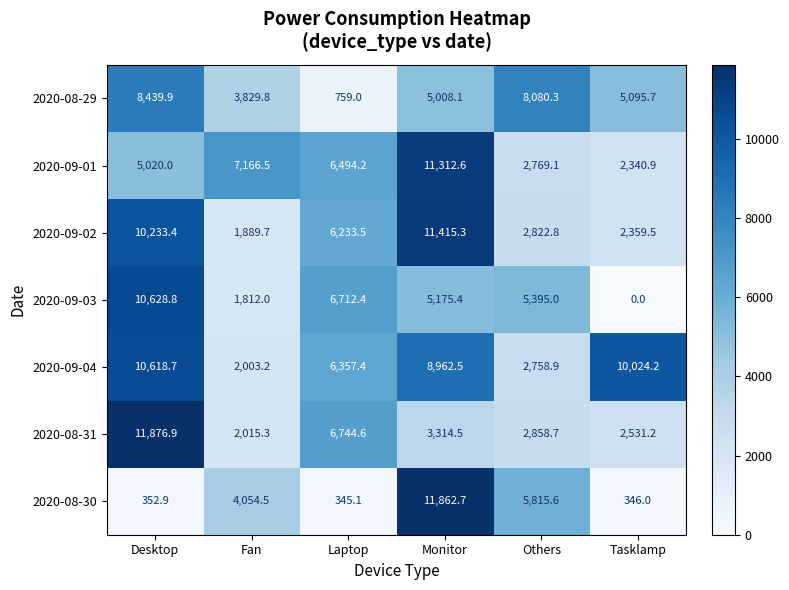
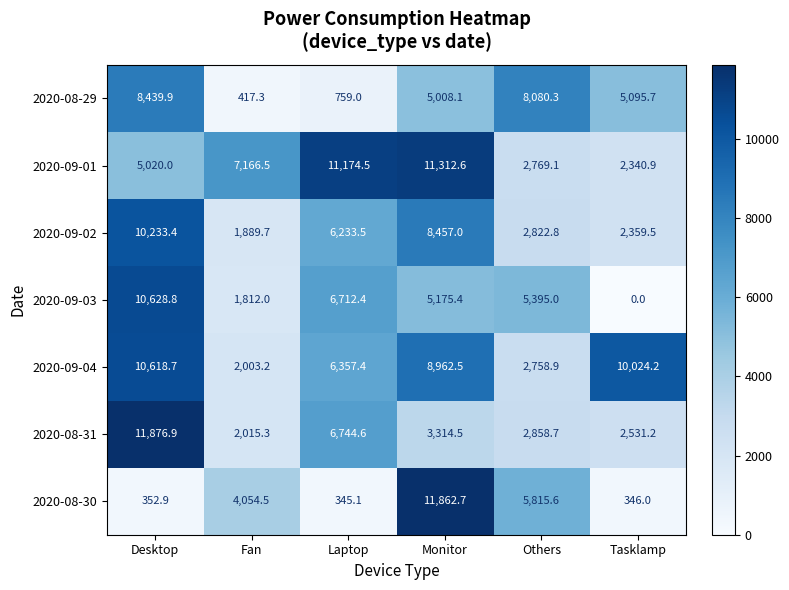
2020-08-29, Fan: 3,829.8 -> 417.3
2020-09-01, Laptop: 6,494.2 -> 11,174.5
2020-09-02, Monitor: 11,415.3 -> 8,457.0
